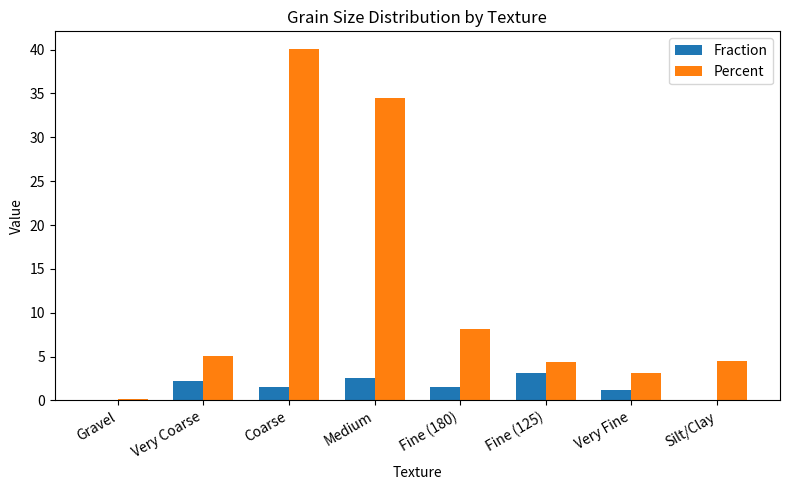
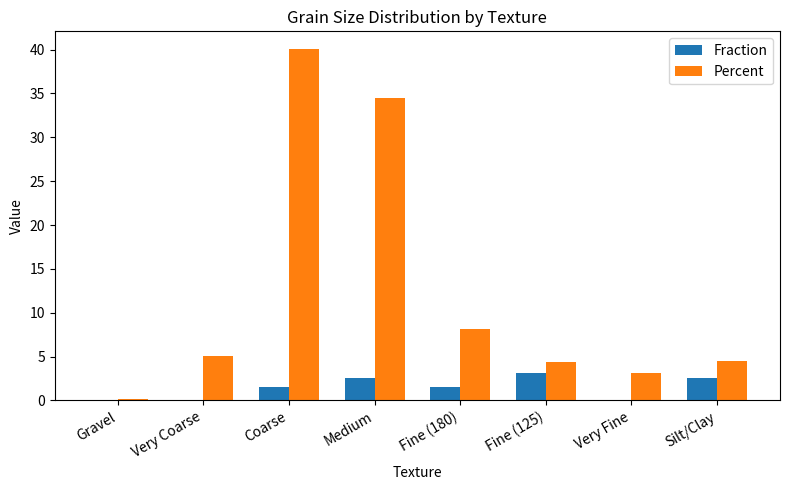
Fraction, Very Coarse: 2 -> 0
Fraction, Very Fine: 1 -> 0
Fraction, Silt/Clay: 0 -> 3
